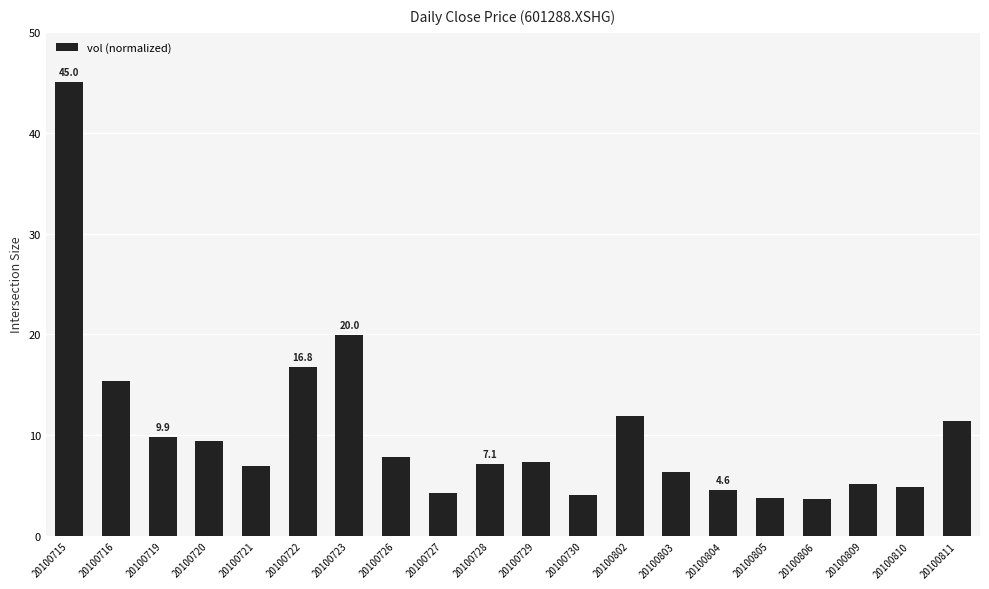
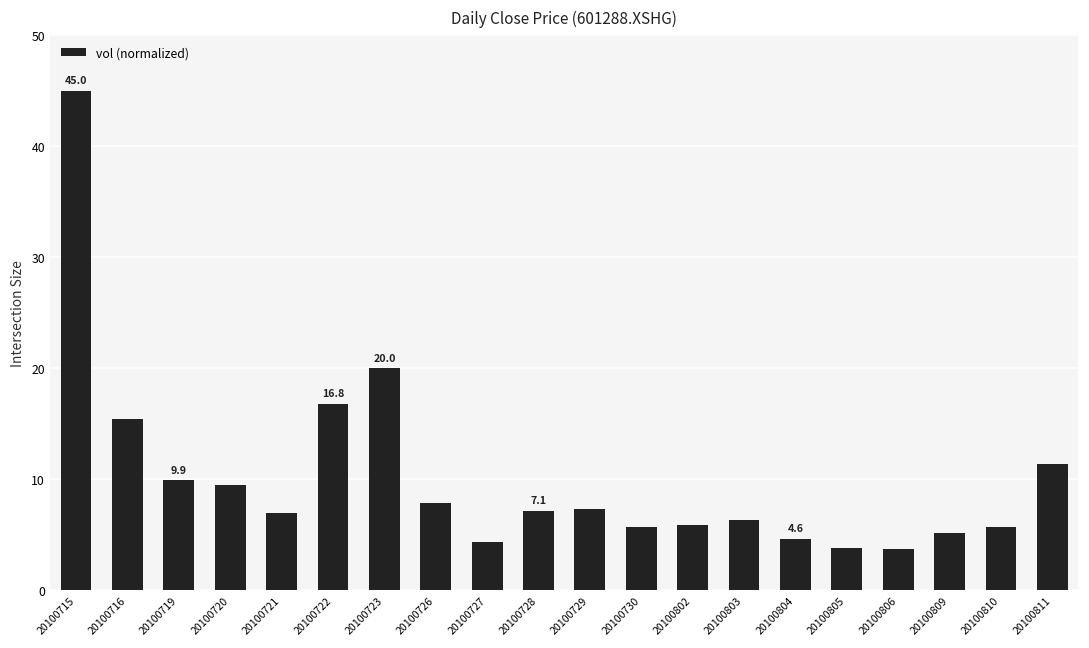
20100730: 4.1 -> 5.7
20100802: 11.9 -> 5.8
20100810: 4.8 -> 5.6
